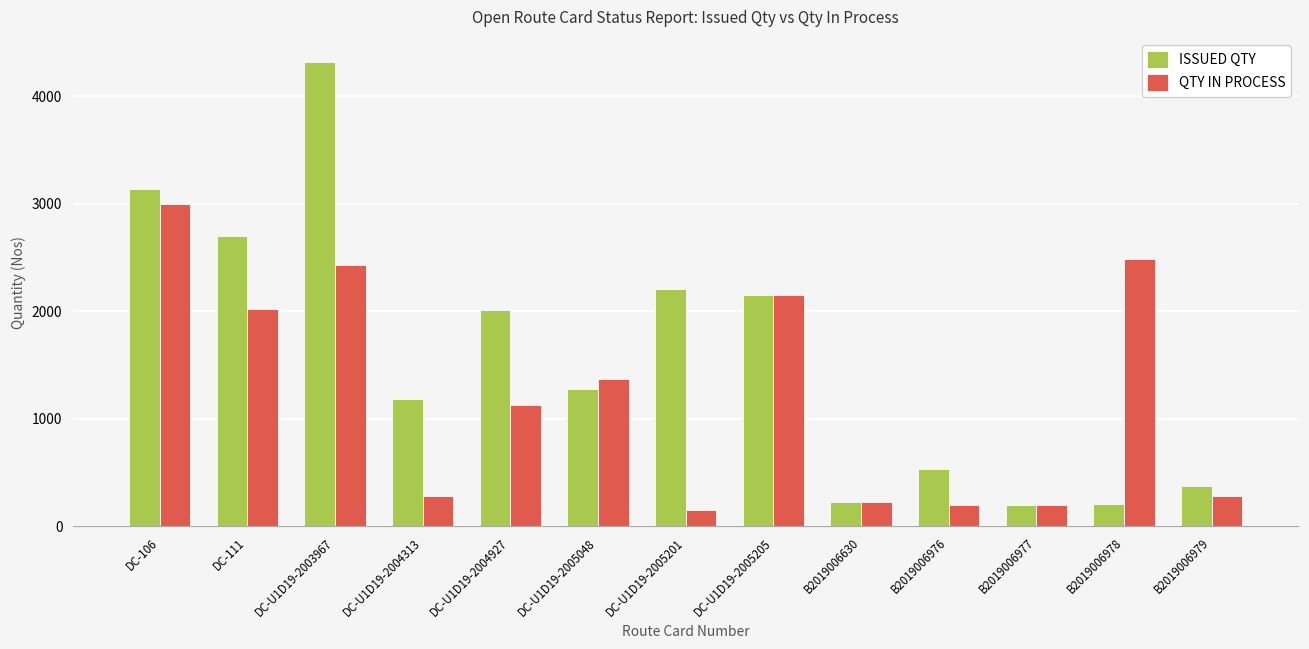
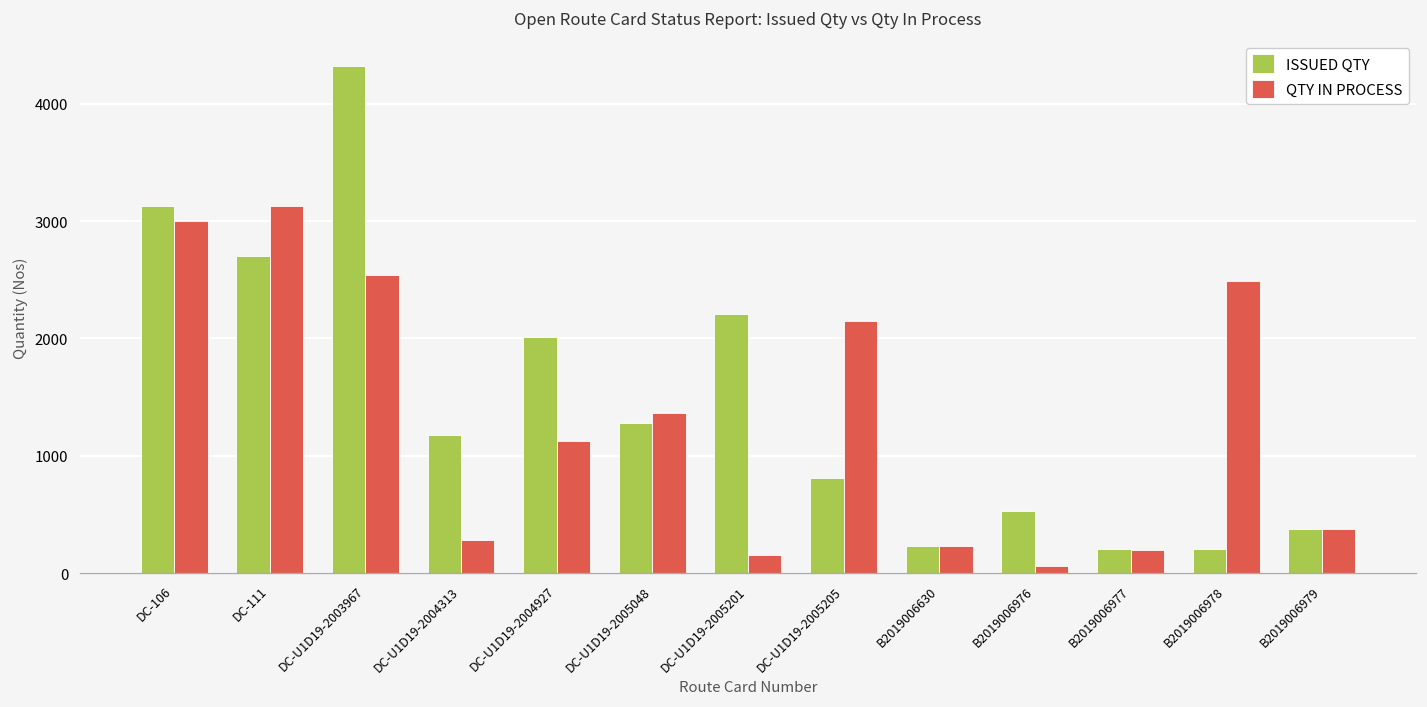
QTY IN PROCESS, DC-111: 2000 -> 3100
QTY IN PROCESS, DC-U1D19-2003967: 2400 -> 2500
ISSUED QTY, DC-U1D19-2005205: 2200 -> 800
QTY IN PROCESS, B2019006976: 200 -> 100
QTY IN PROCESS, B2019006979: 300 -> 400
